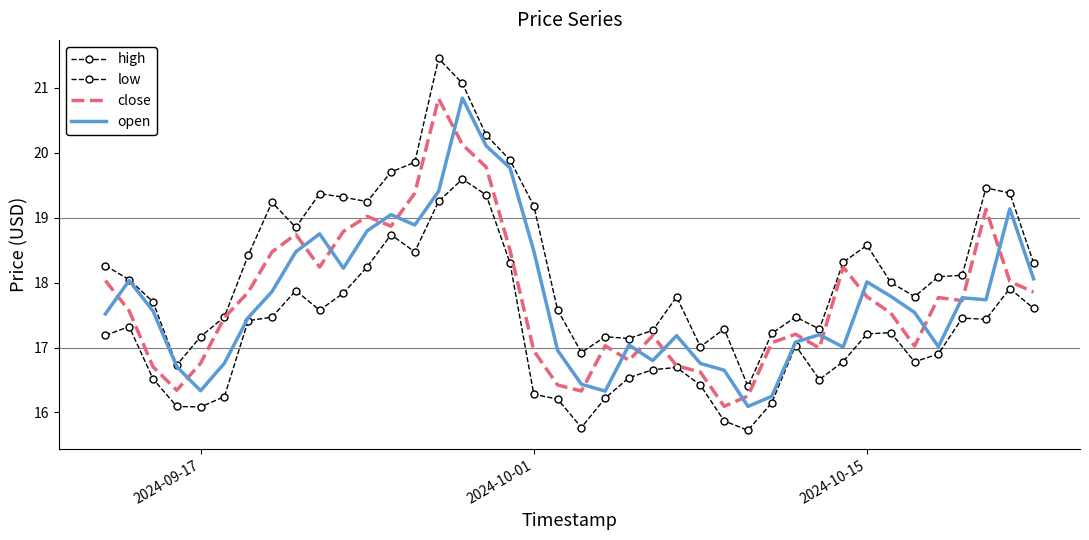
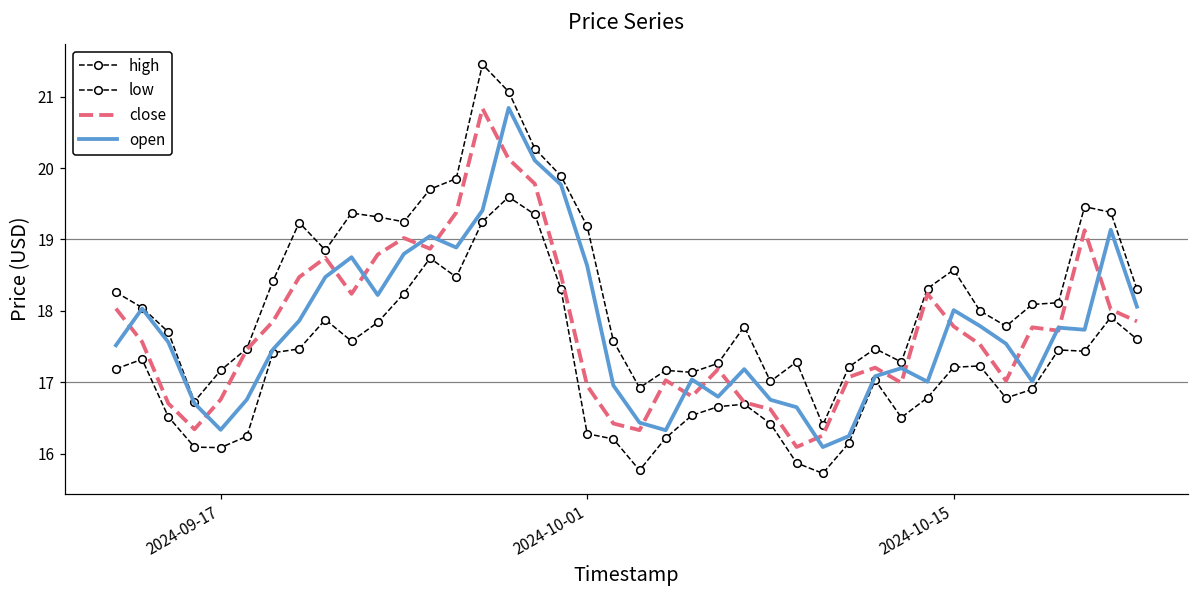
open, 2024-10-01: 18.5 -> 18.6
